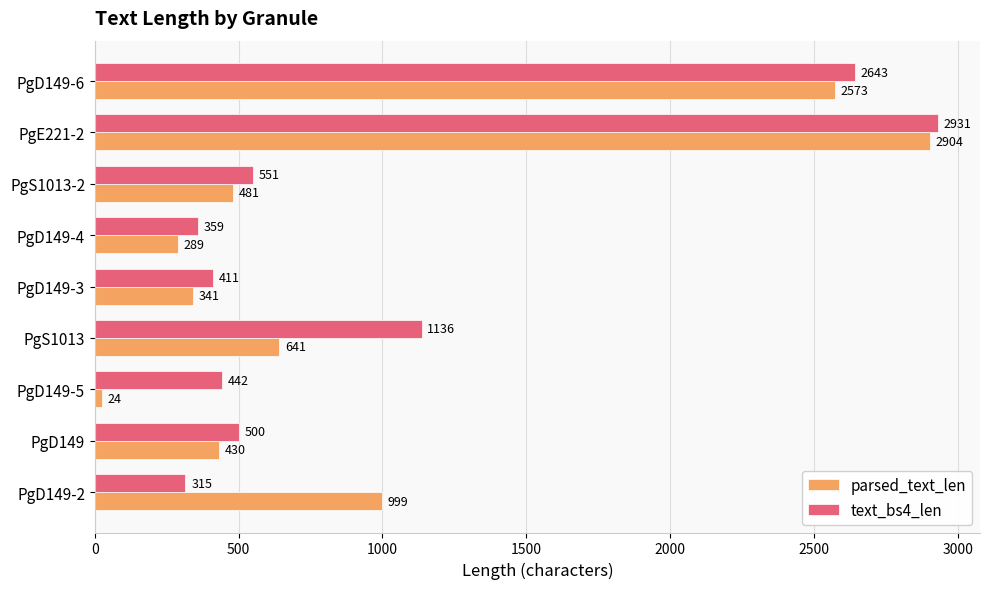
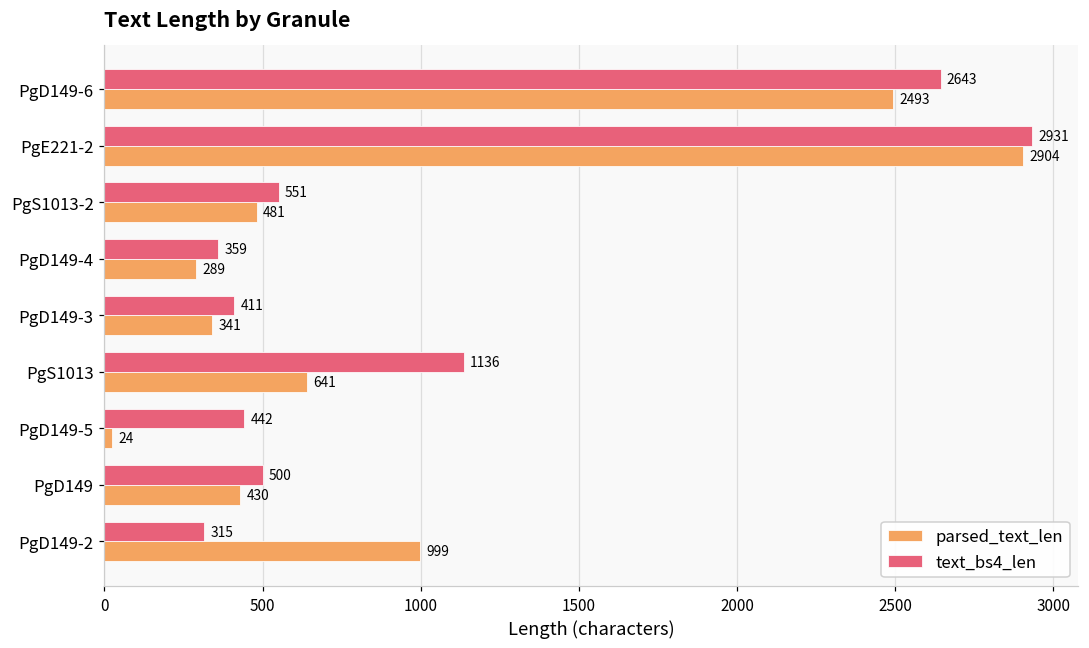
parsed_text_len, PgD149-6: 2573 -> 2493
